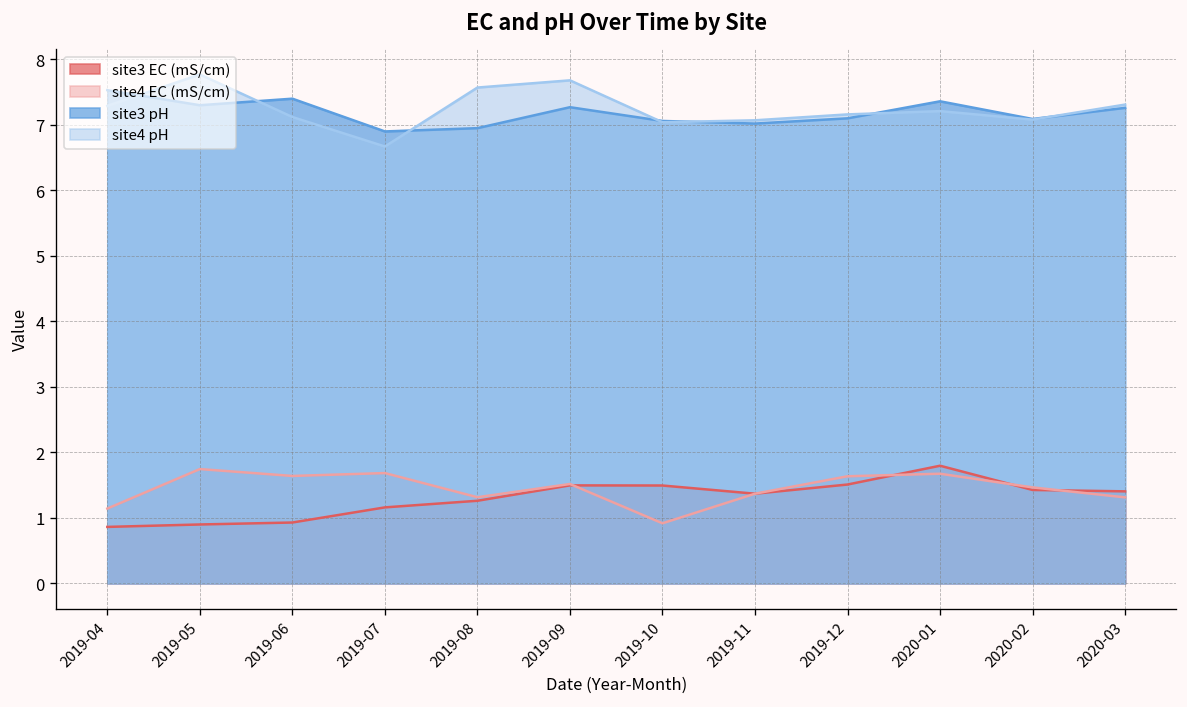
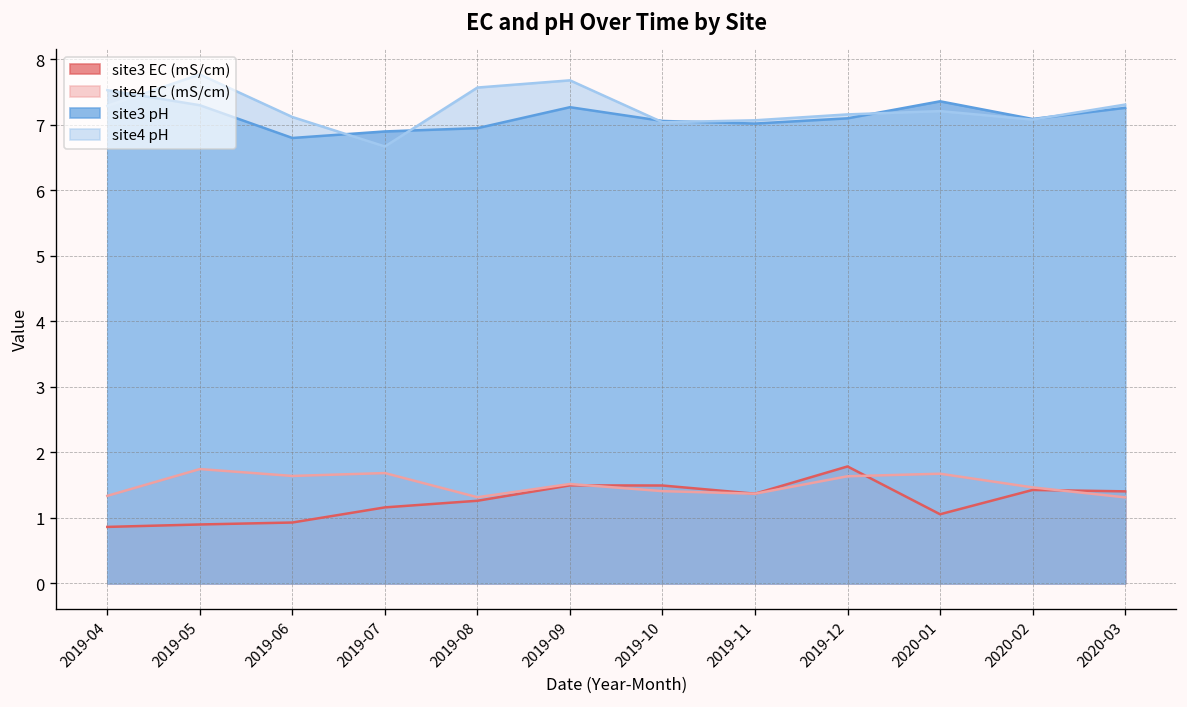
site4 EC (mS/cm), 2019-04: 1.1 -> 1.3
site3 pH, 2019-06: 7.4 -> 6.8
site4 EC (mS/cm), 2019-10: 0.9 -> 1.4
site3 EC (mS/cm), 2019-12: 1.5 -> 1.8
site3 EC (mS/cm), 2020-01: 1.8 -> 1.1
